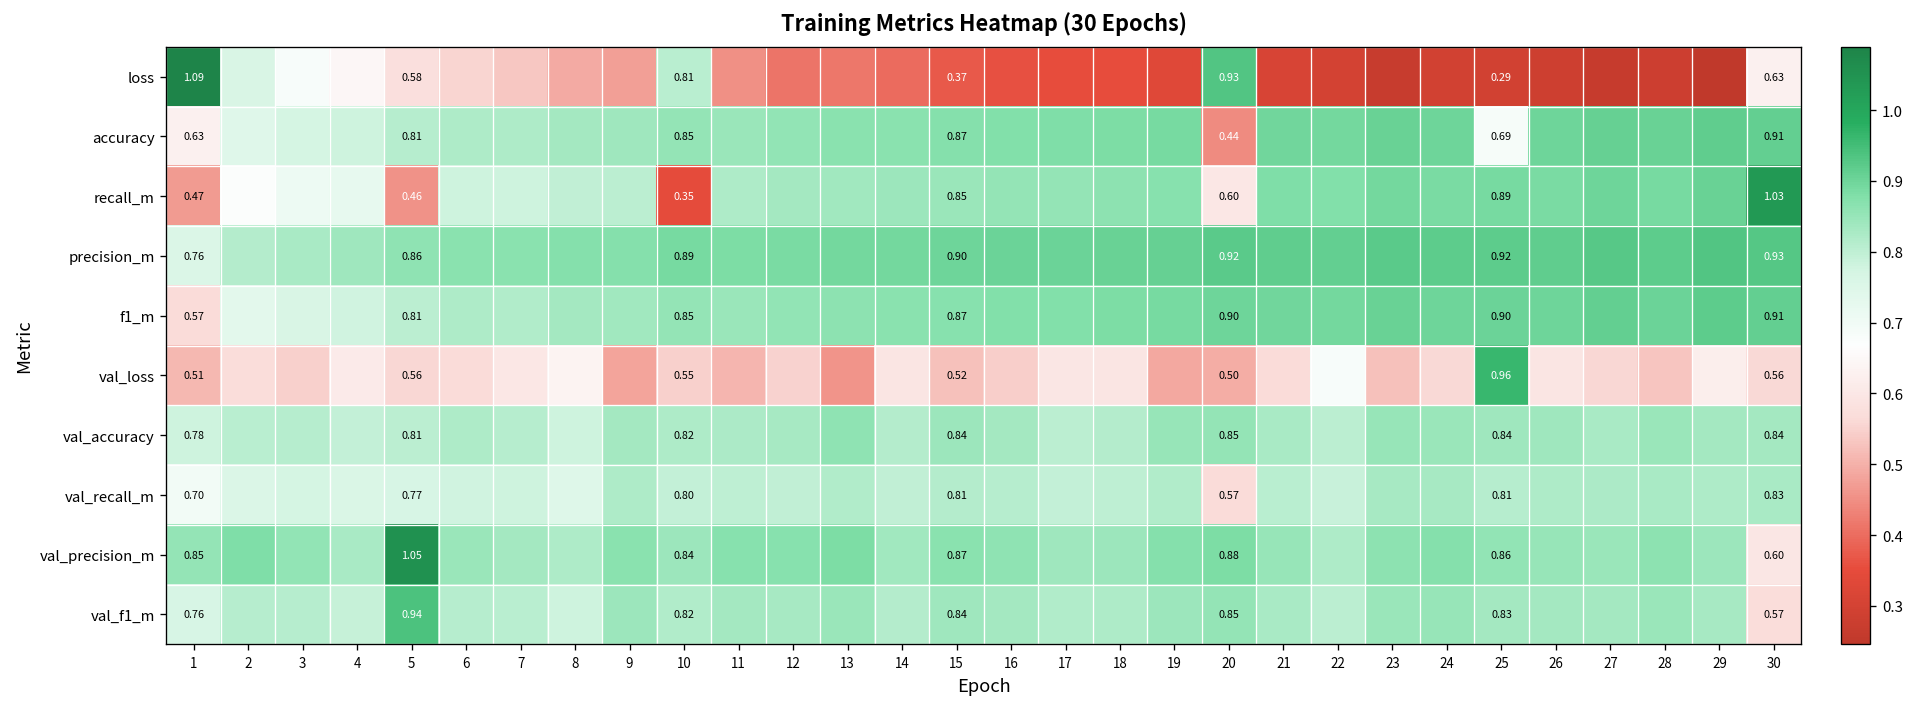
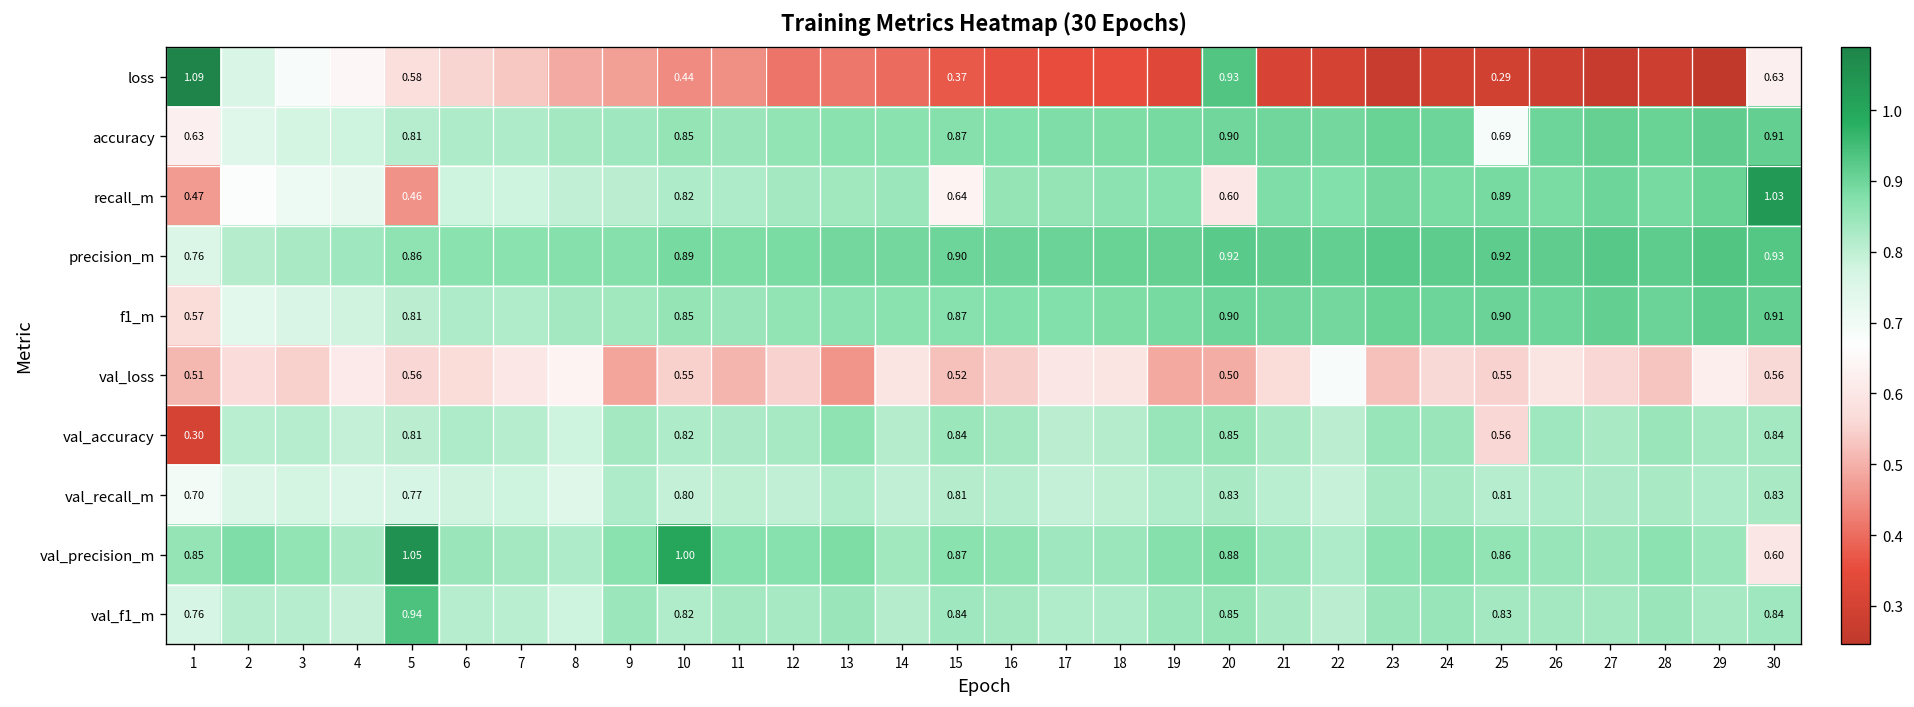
loss, 10: 0.81 -> 0.44
accuracy, 20: 0.44 -> 0.90
recall_m, 10: 0.35 -> 0.82
recall_m, 15: 0.85 -> 0.64
val_loss, 25: 0.96 -> 0.55
val_accuracy, 1: 0.78 -> 0.30
val_accuracy, 25: 0.84 -> 0.56
val_recall_m, 20: 0.57 -> 0.83
val_precision_m, 10: 0.84 -> 1.00
val_f1_m, 30: 0.57 -> 0.84
